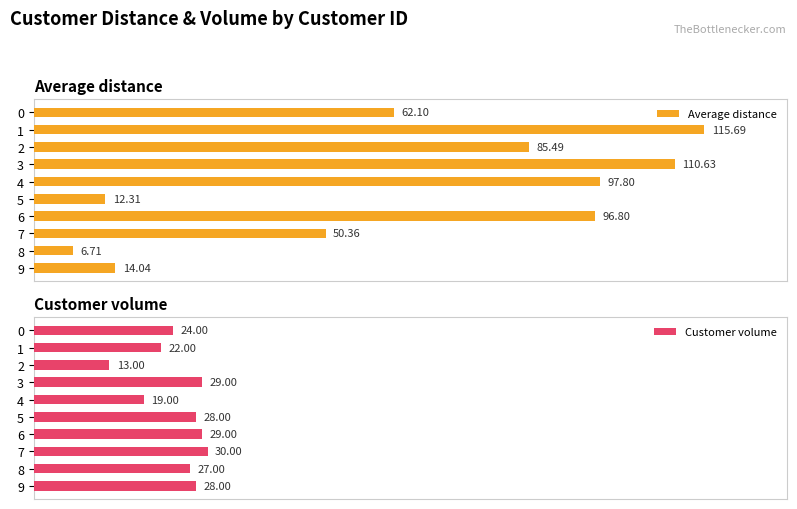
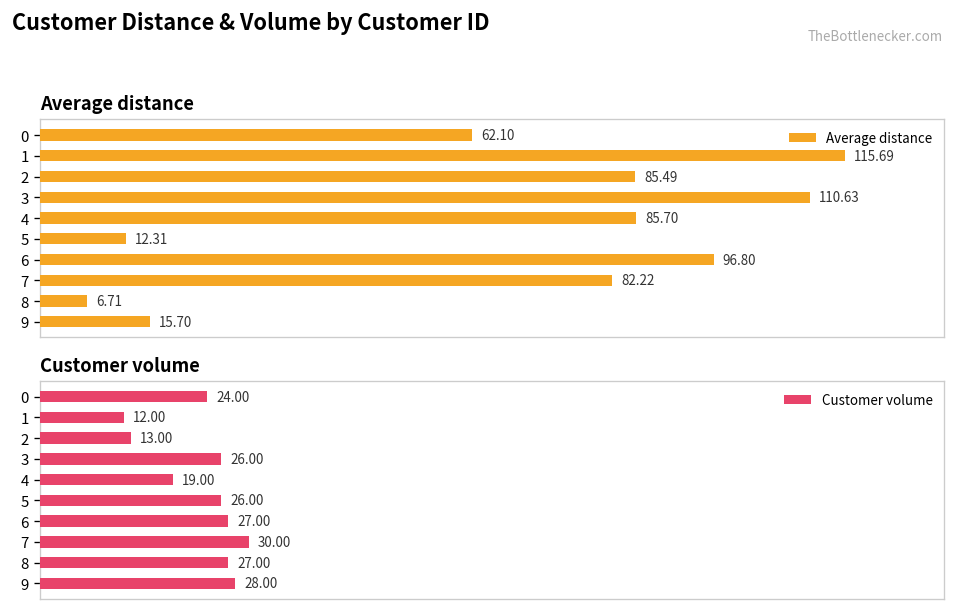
Average distance, 4: 97.80 -> 85.70
Average distance, 7: 50.36 -> 82.22
Average distance, 9: 14.04 -> 15.70
Customer volume, 1: 22.00 -> 12.00
Customer volume, 3: 29.00 -> 26.00
Customer volume, 5: 28.00 -> 26.00
Customer volume, 6: 29.00 -> 27.00
